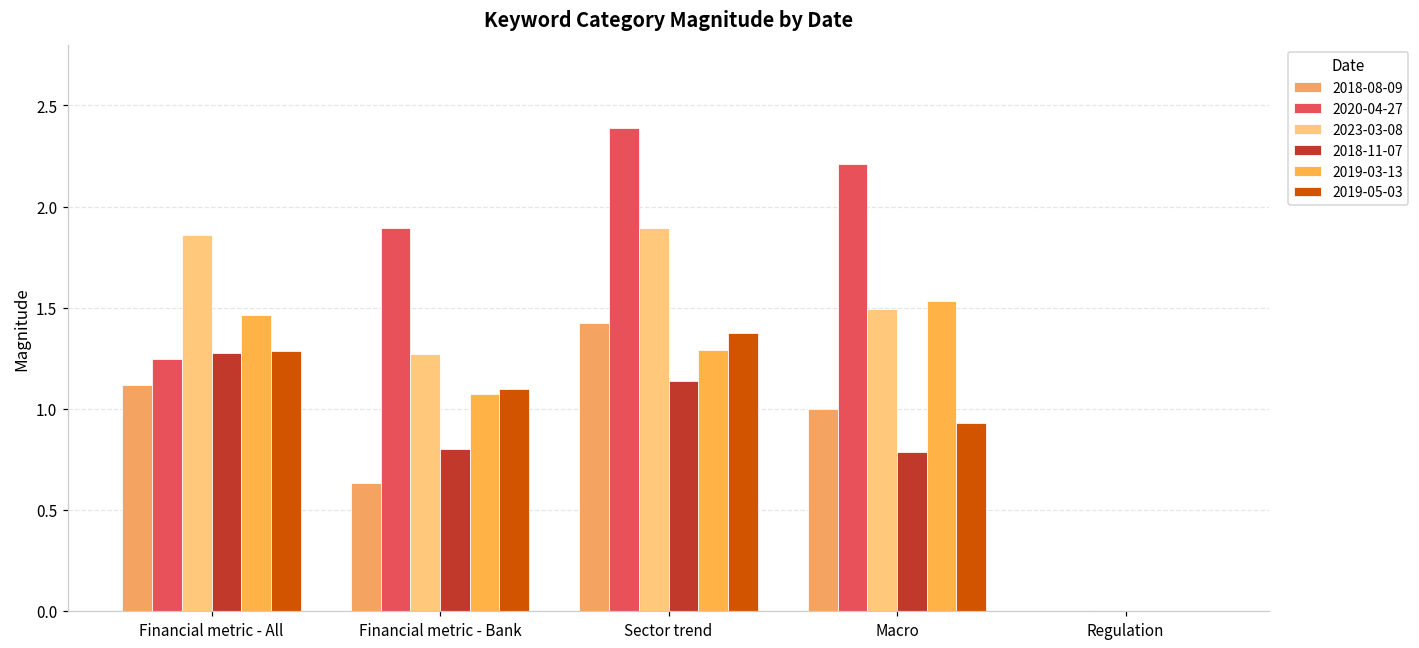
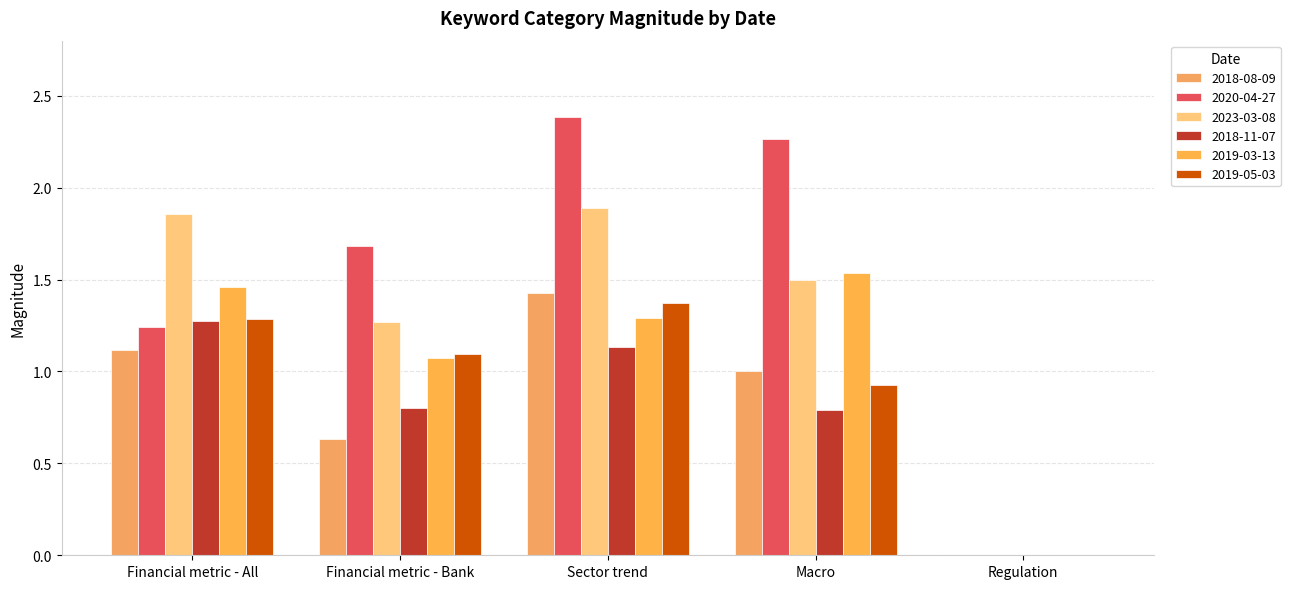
2020-04-27, Financial metric - Bank: 1.89 -> 1.68
2020-04-27, Macro: 2.21 -> 2.27
